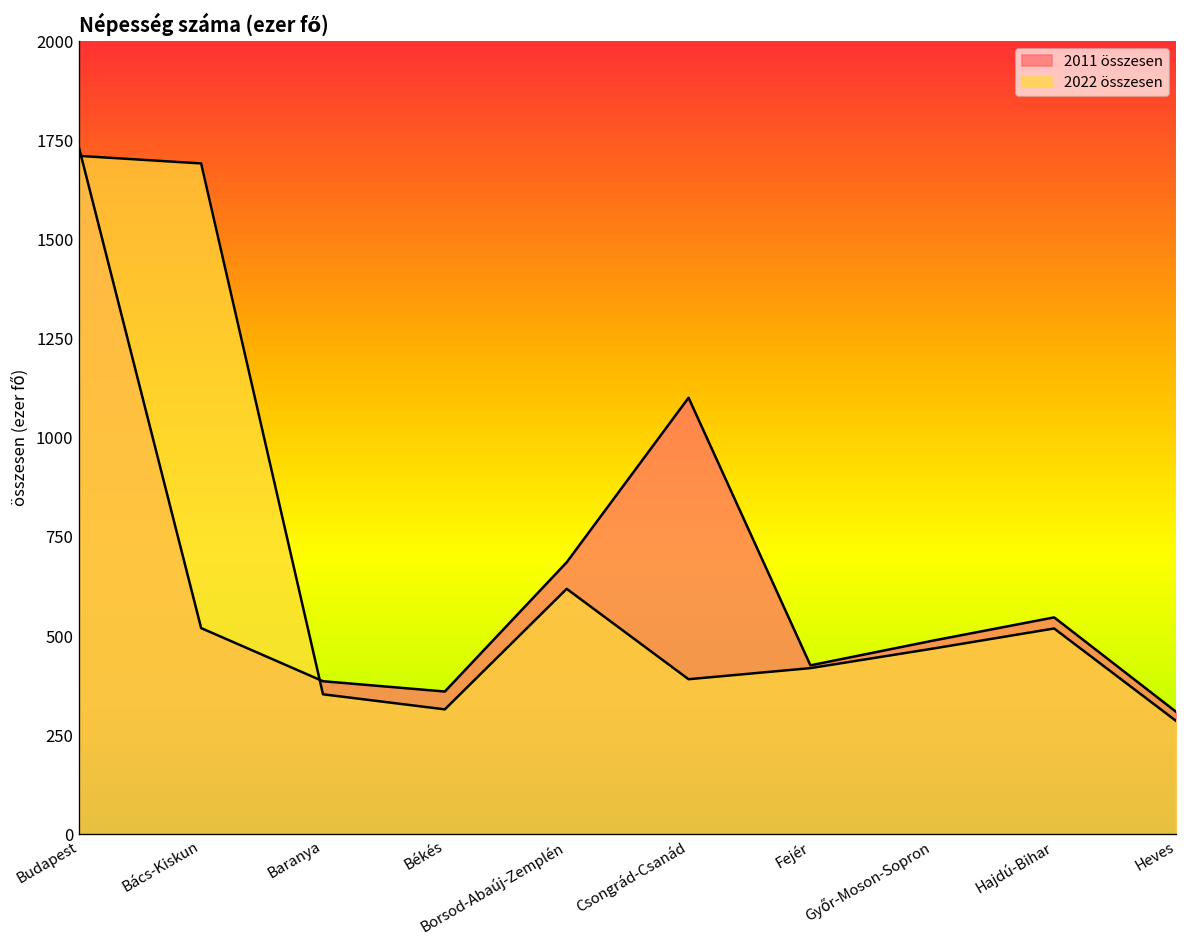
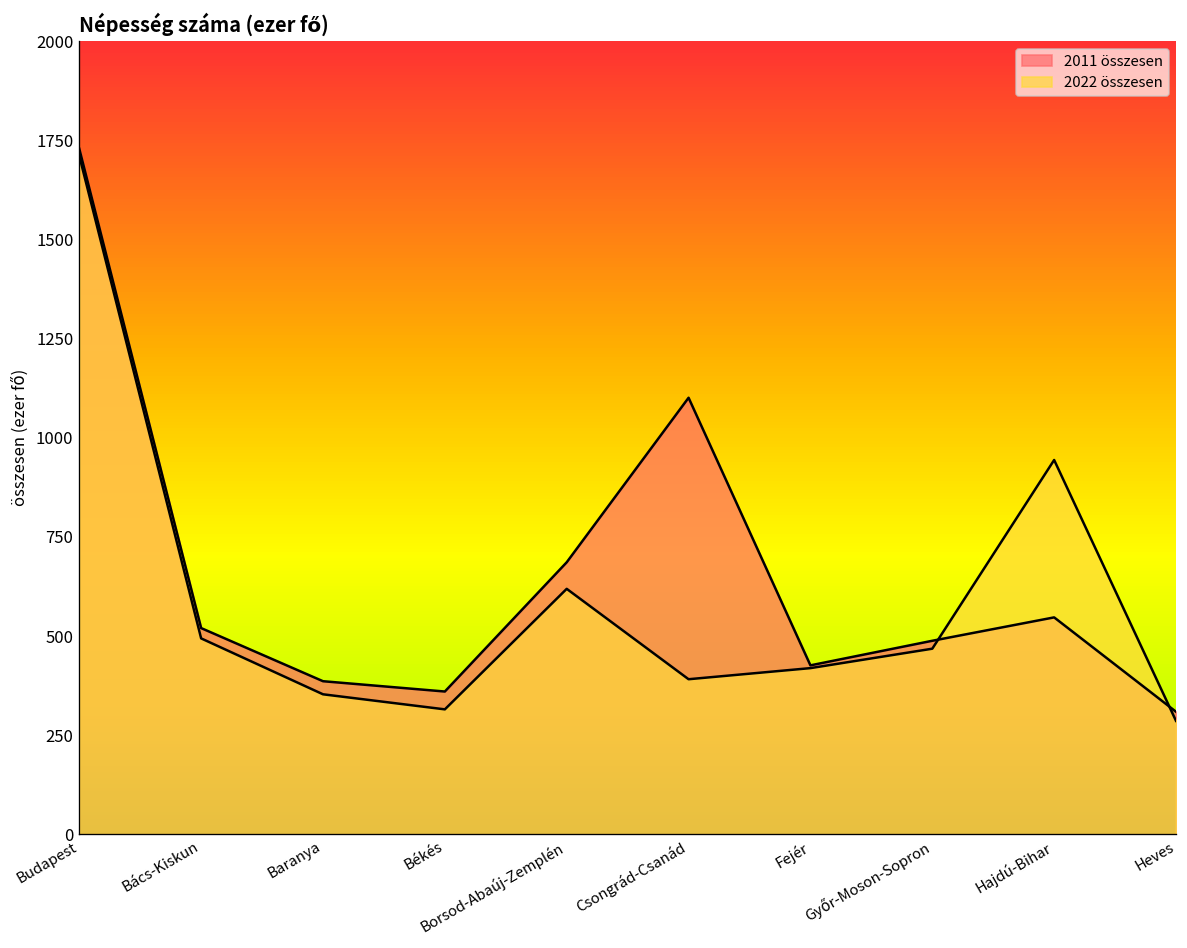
2022 összesen, Bács-Kiskun: 1690 -> 490
2022 összesen, Hajdú-Bihar: 520 -> 940
